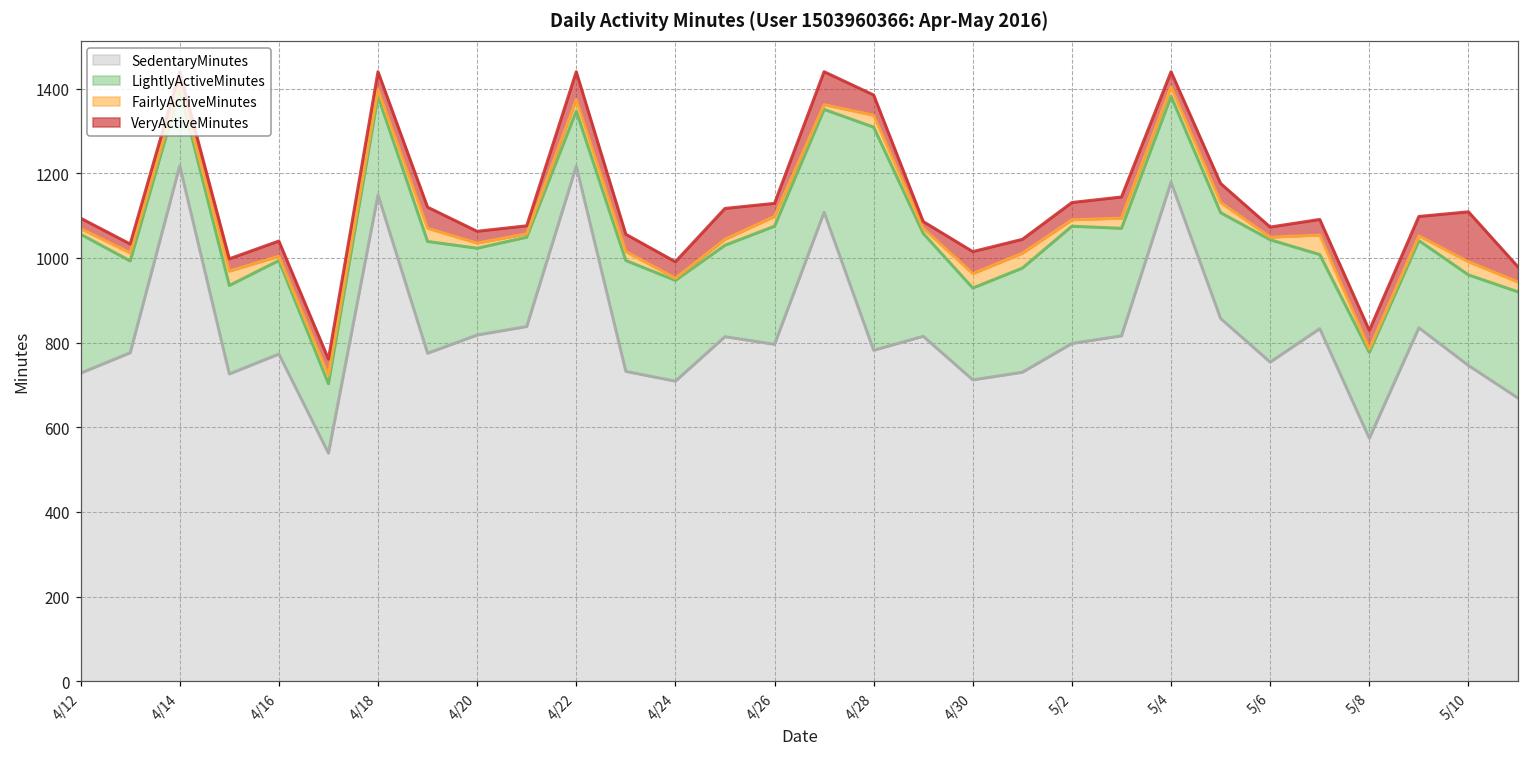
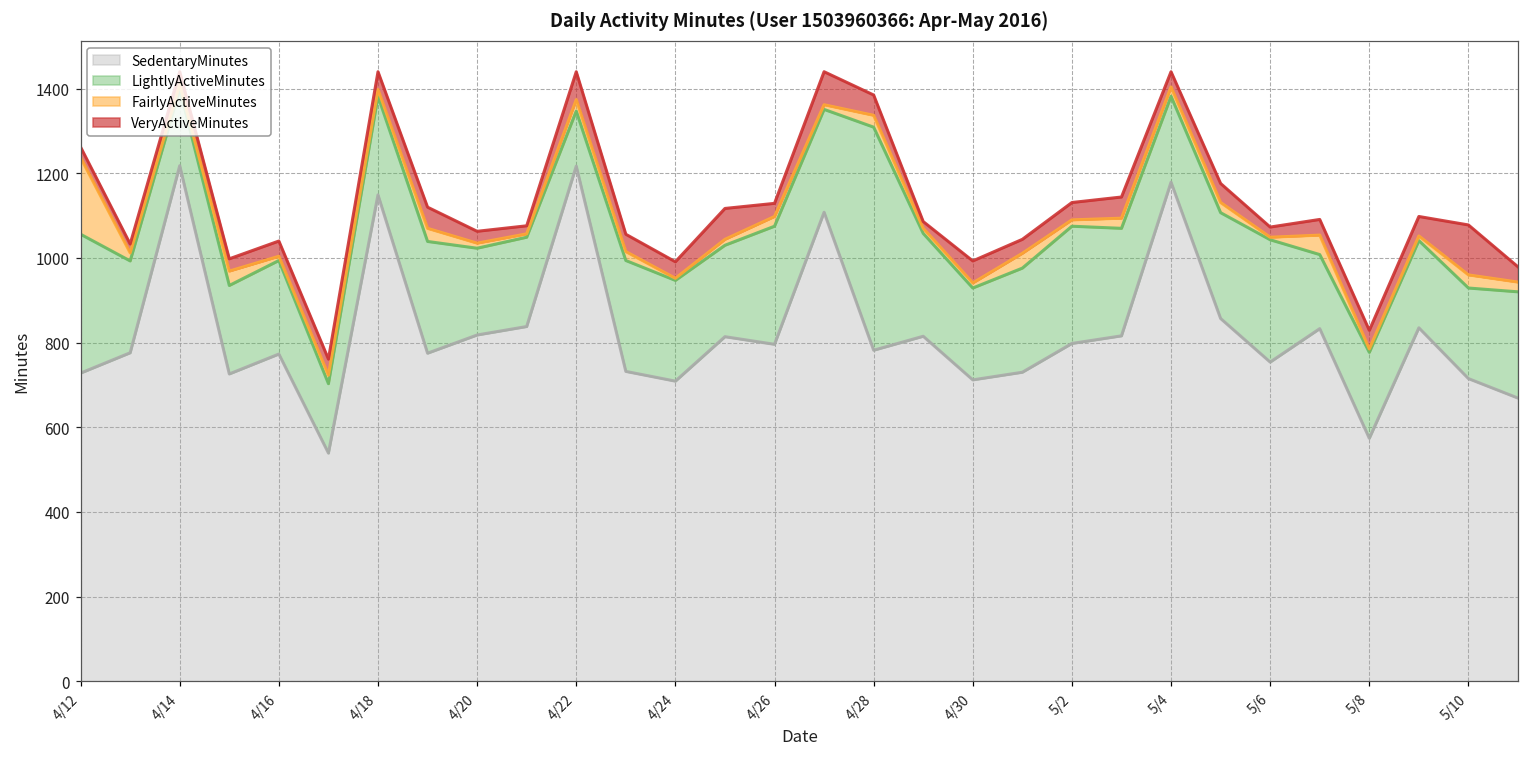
FairlyActiveMinutes, 4/12: 10 -> 180
FairlyActiveMinutes, 4/30: 30 -> 10
SedentaryMinutes, 5/10: 750 -> 720
